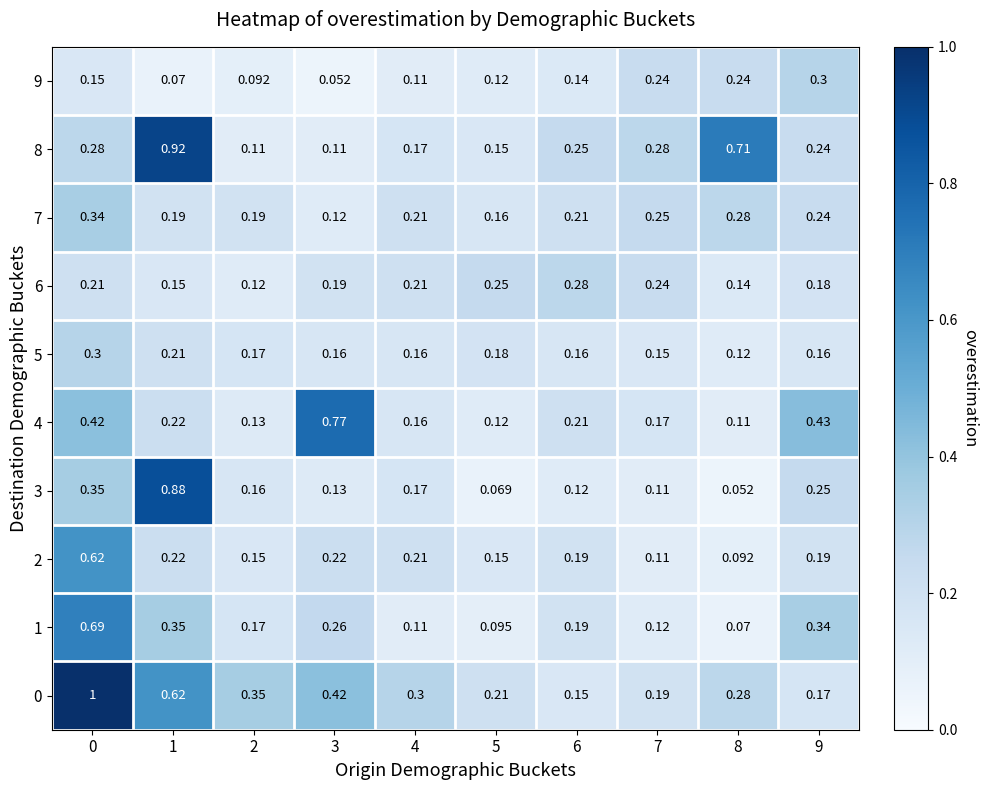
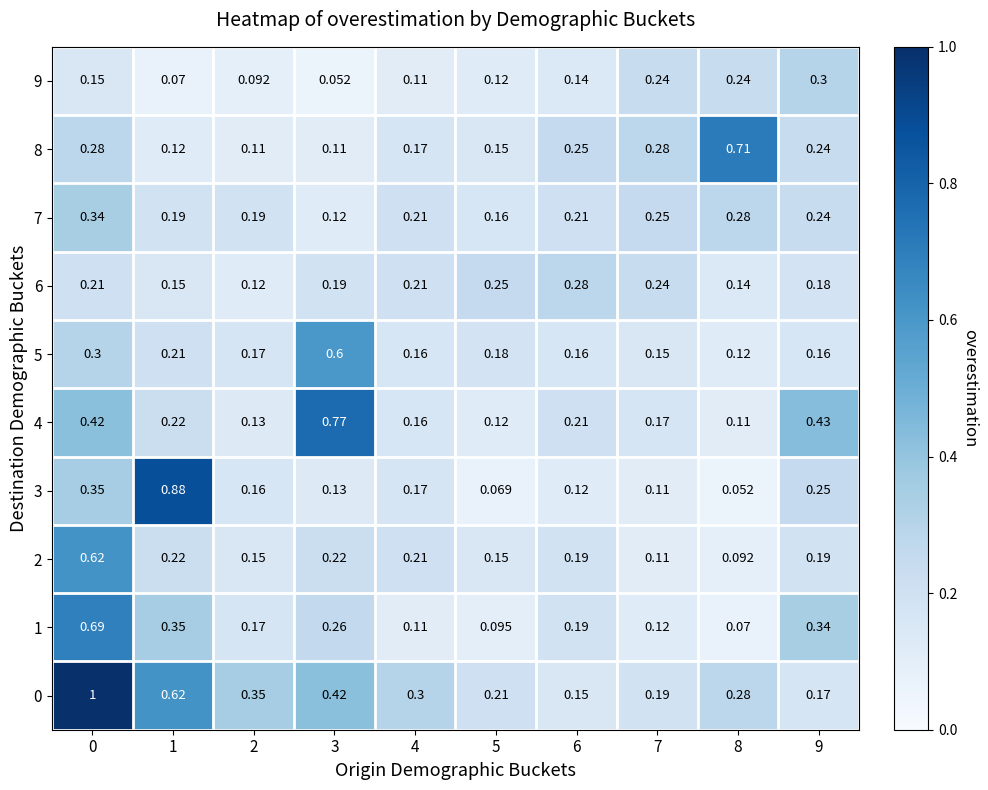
8, 1: 0.92 -> 0.12
5, 3: 0.16 -> 0.6
